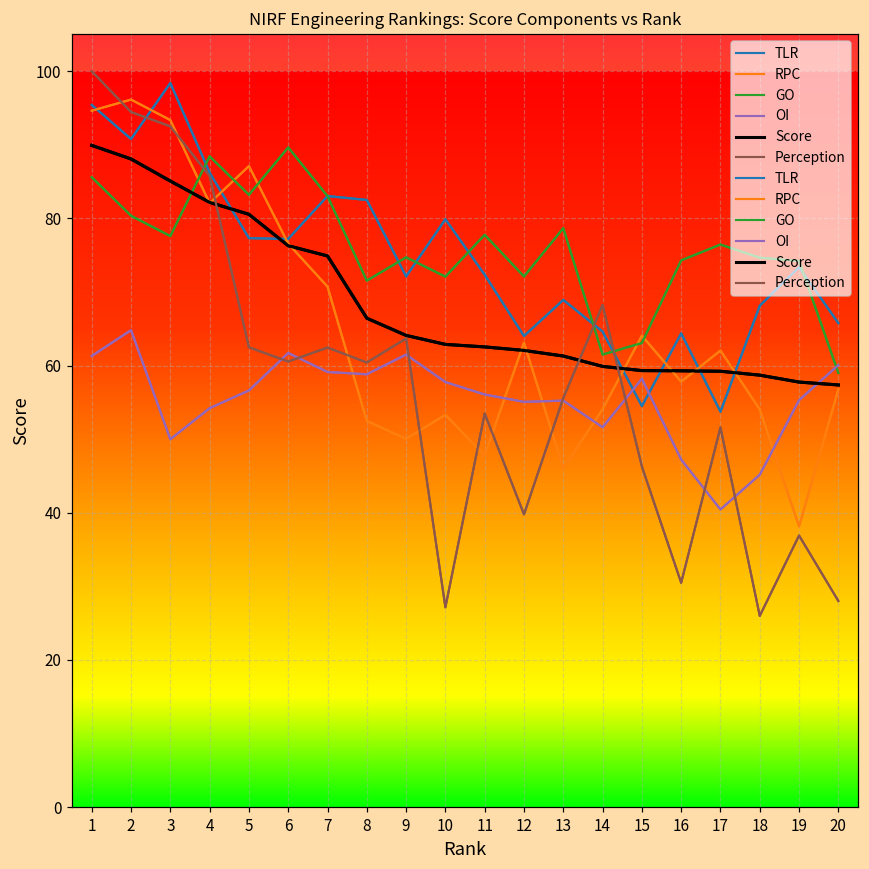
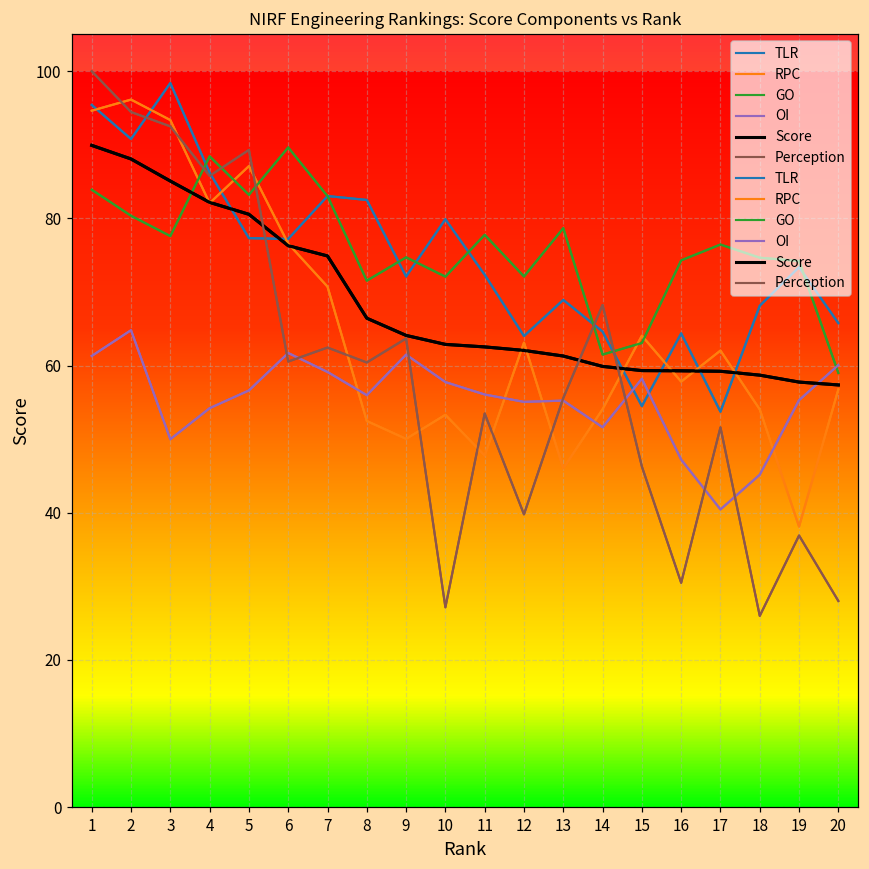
GO, 1: 86 -> 84
Perception, 5: 62 -> 89
OI, 8: 59 -> 56
